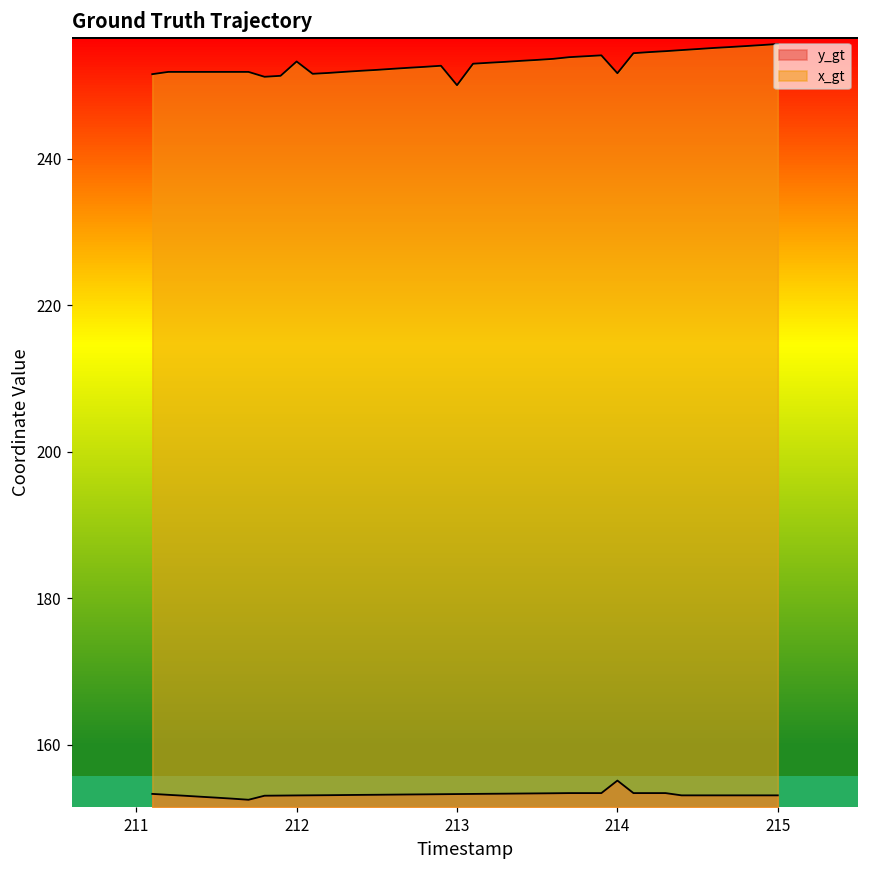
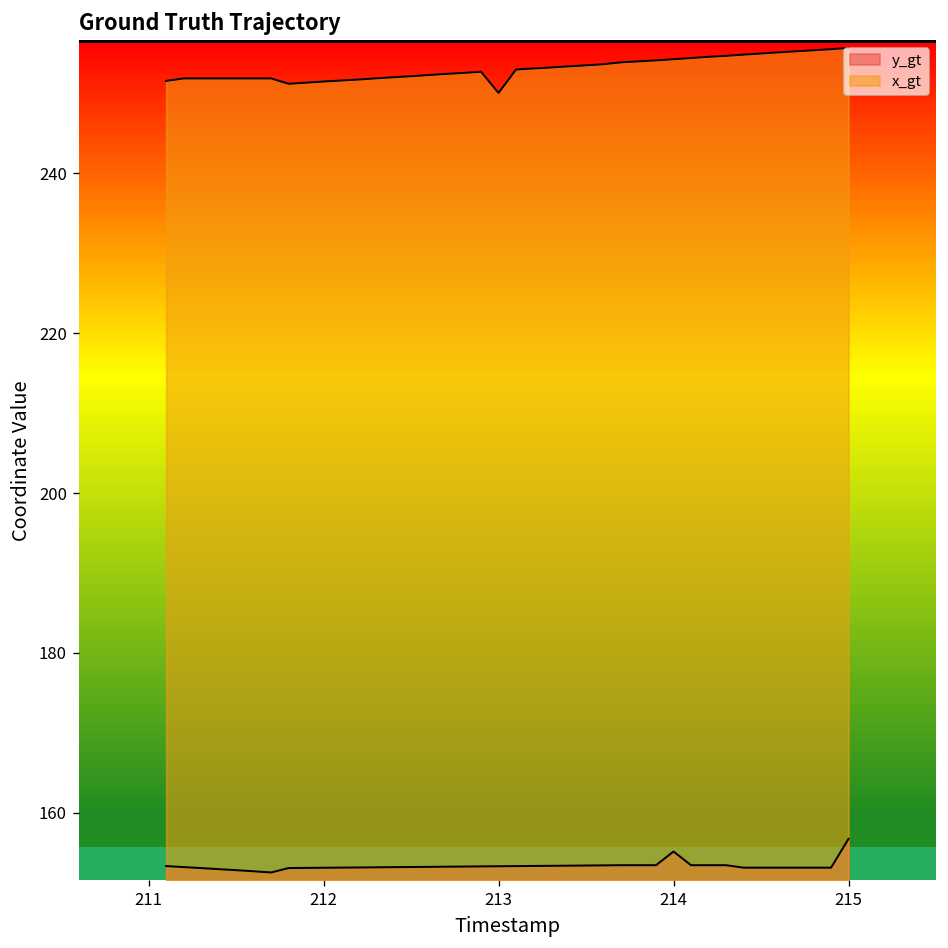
x_gt, 212: 253 -> 252
x_gt, 214: 252 -> 254
y_gt, 215: 153 -> 157
